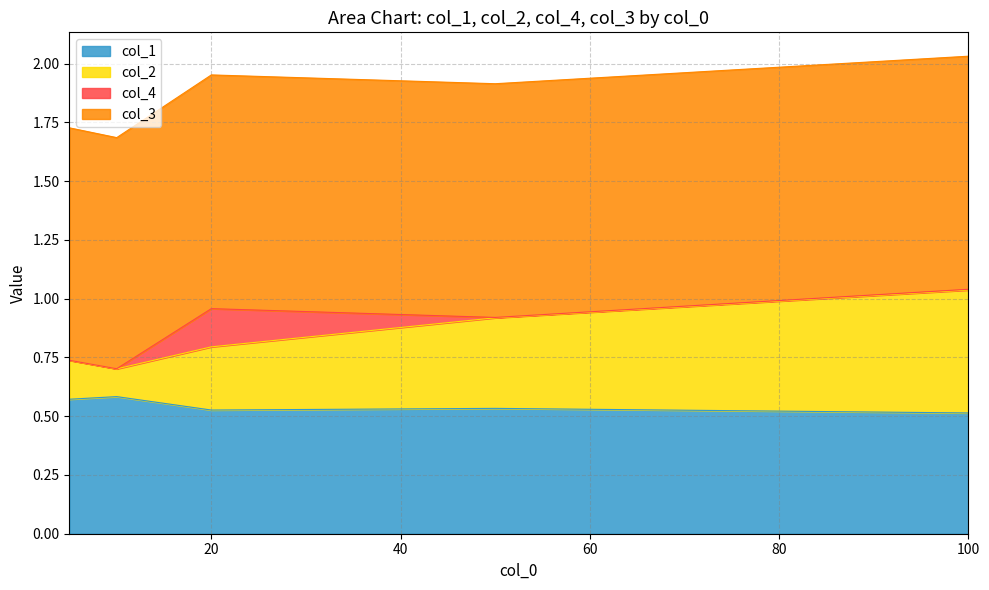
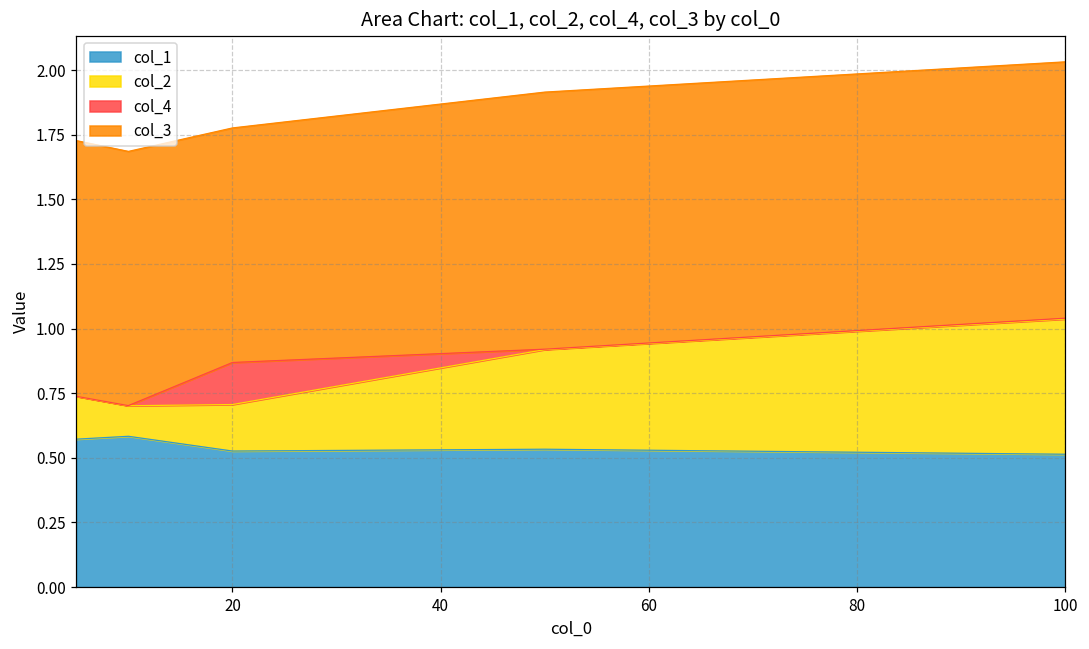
col_2, 20: 0.27 -> 0.18
col_3, 20: 0.99 -> 0.91
